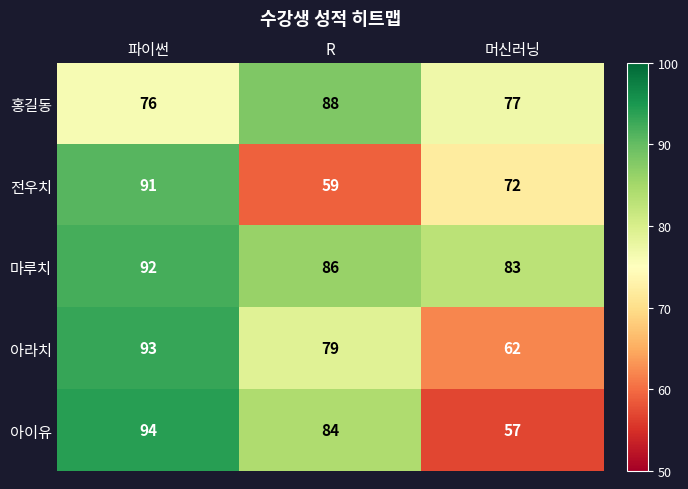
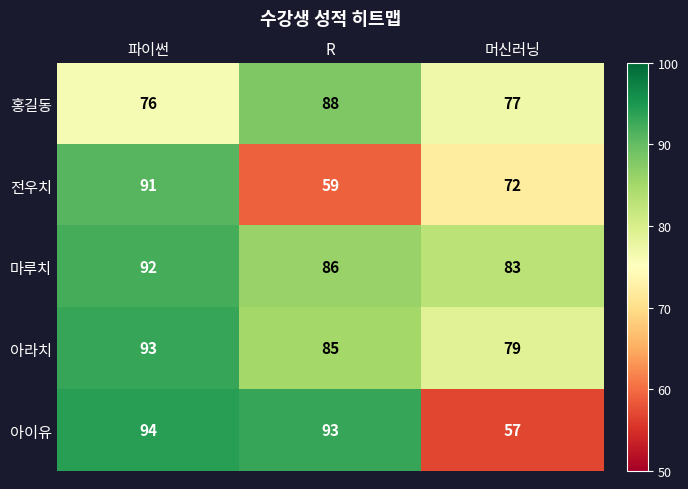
아라치, R: 79 -> 85
아라치, 머신러닝: 62 -> 79
아이유, R: 84 -> 93
